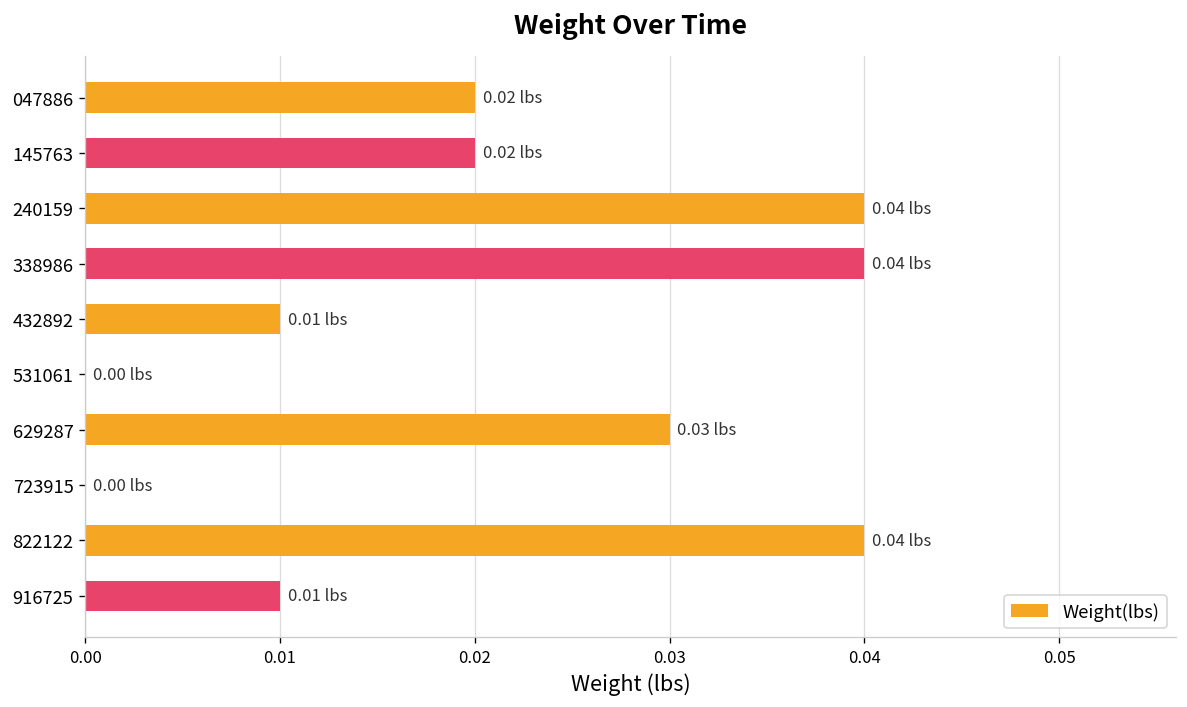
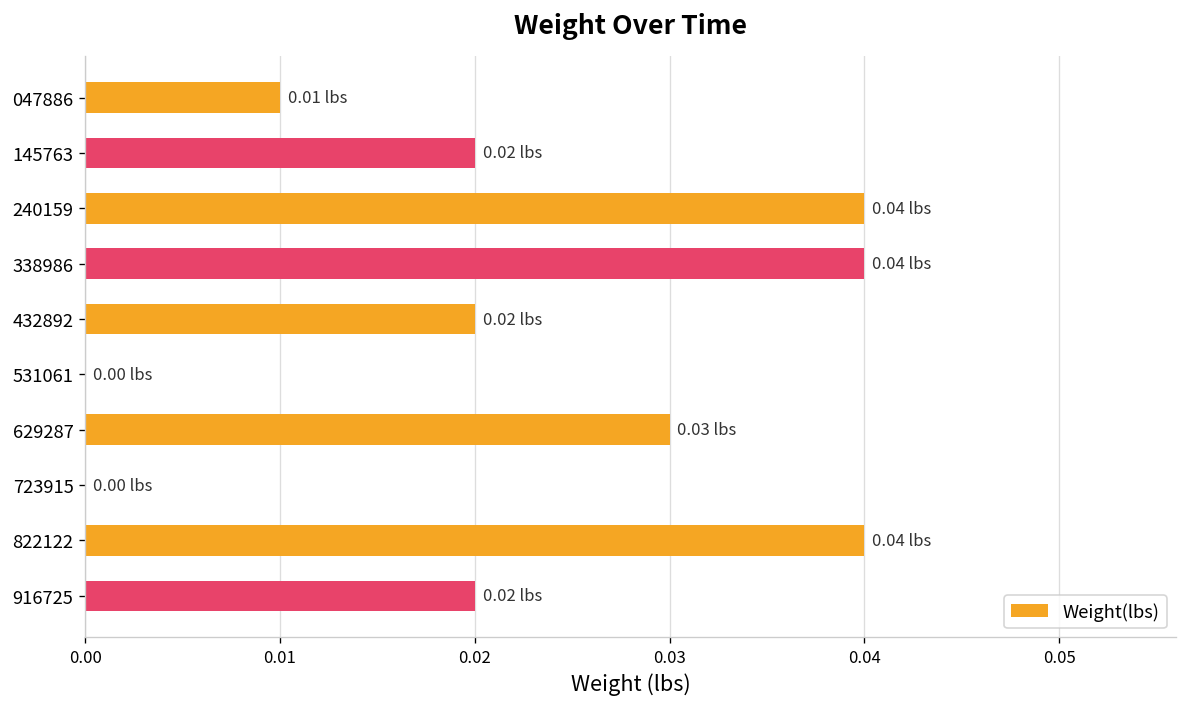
047886: 0.02 -> 0.01
432892: 0.01 -> 0.02
916725: 0.01 -> 0.02
